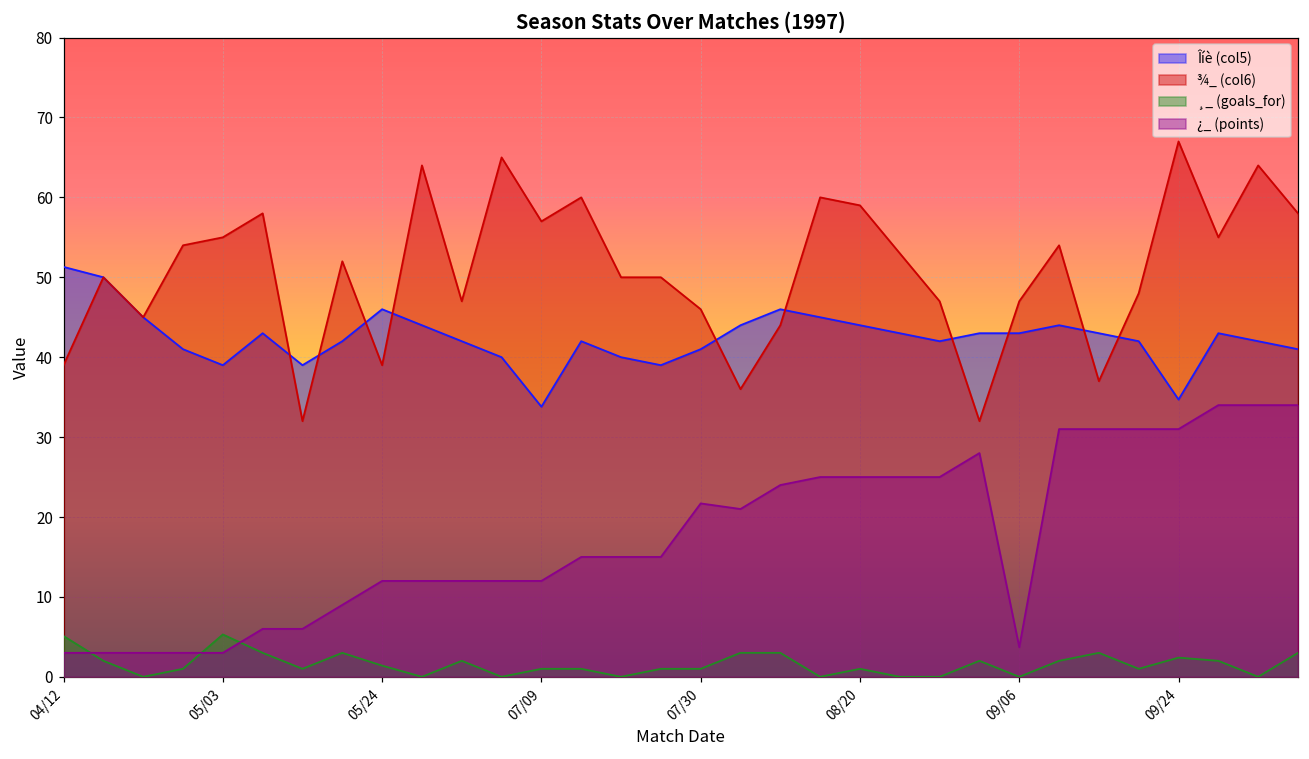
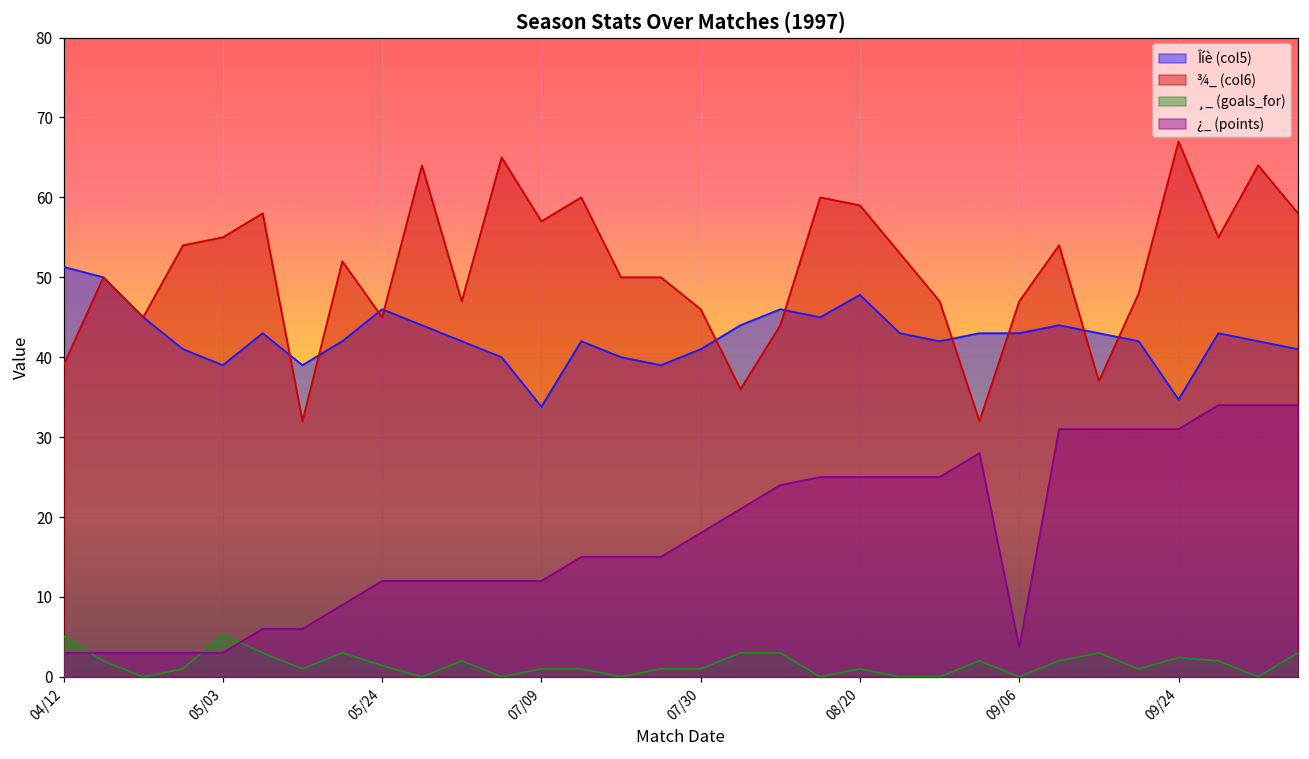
¾_ (col6), 05/24: 39 -> 45
¿_ (points), 07/30: 22 -> 18
Îíè (col5), 08/20: 44 -> 48
